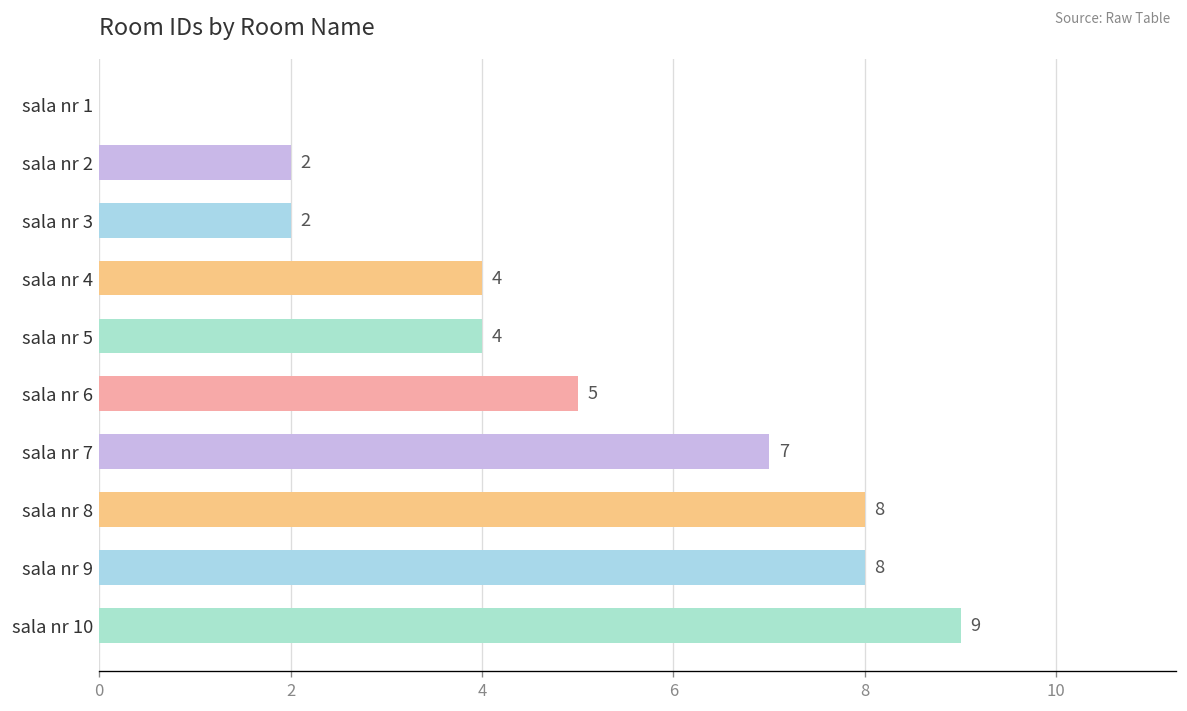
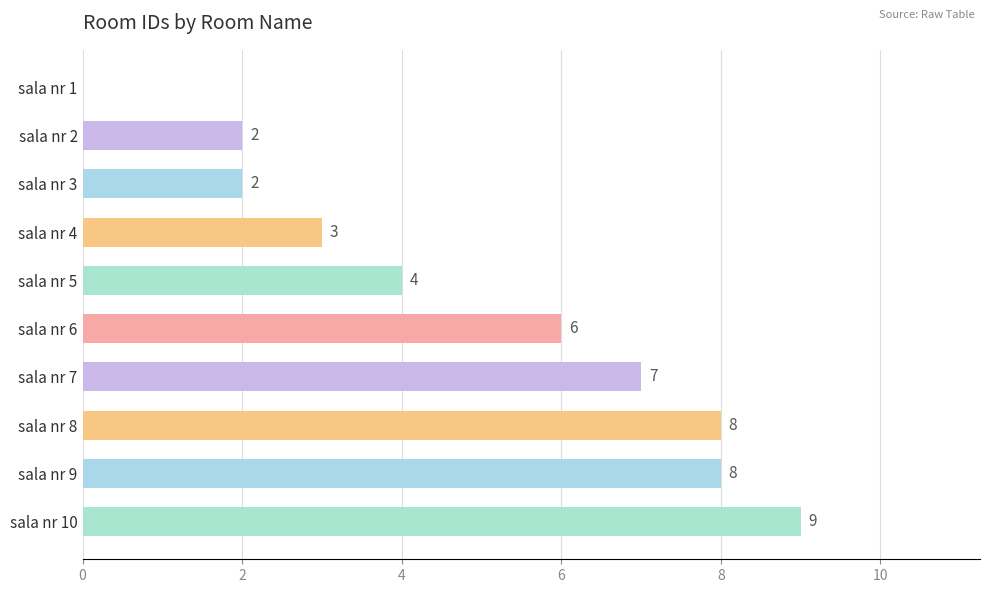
sala nr 4: 4 -> 3
sala nr 6: 5 -> 6
